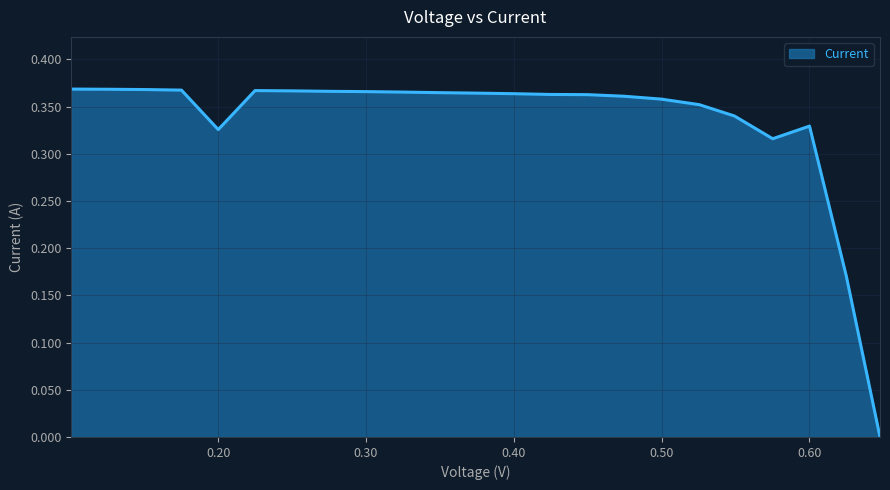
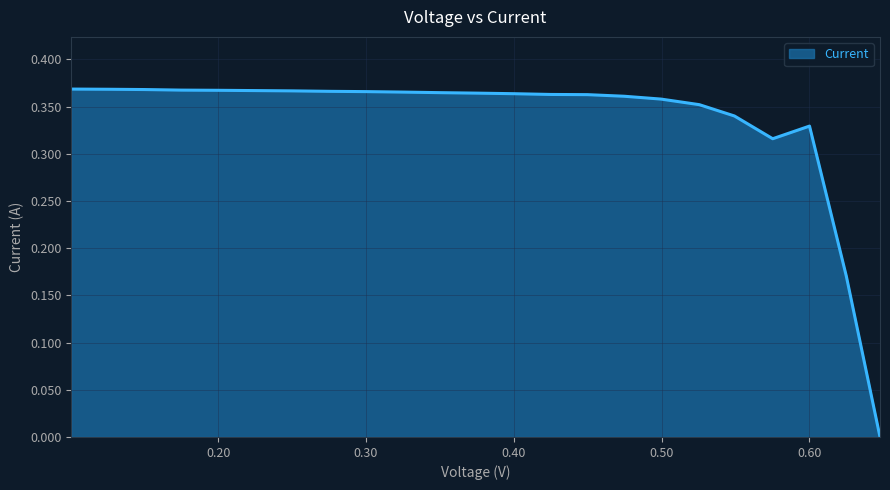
0.20: 0.33 -> 0.37
